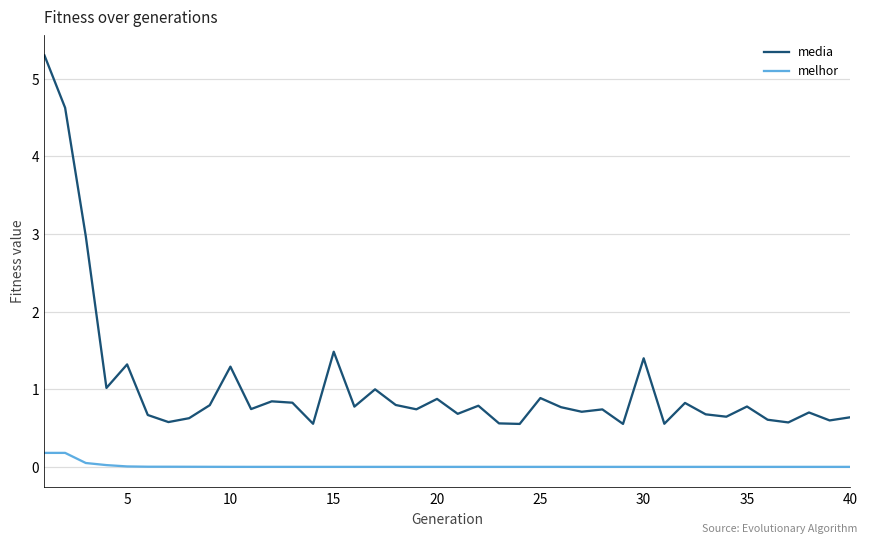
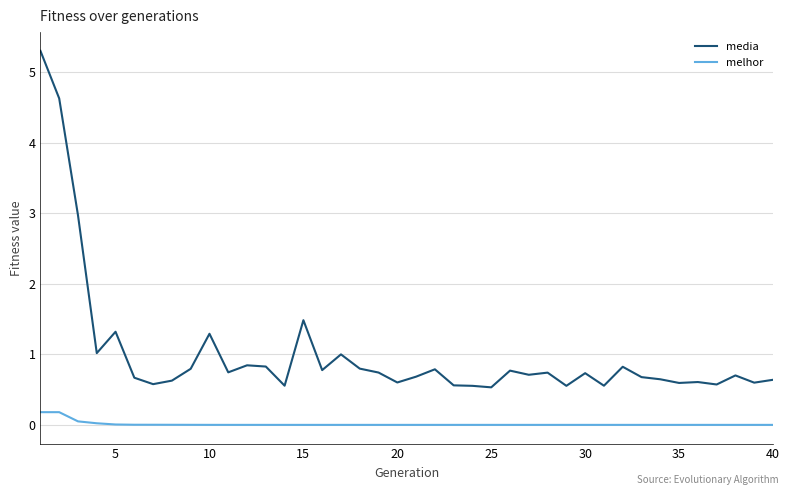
media, 20: 0.9 -> 0.6
media, 25: 0.9 -> 0.5
media, 30: 1.4 -> 0.7
media, 35: 0.8 -> 0.6
